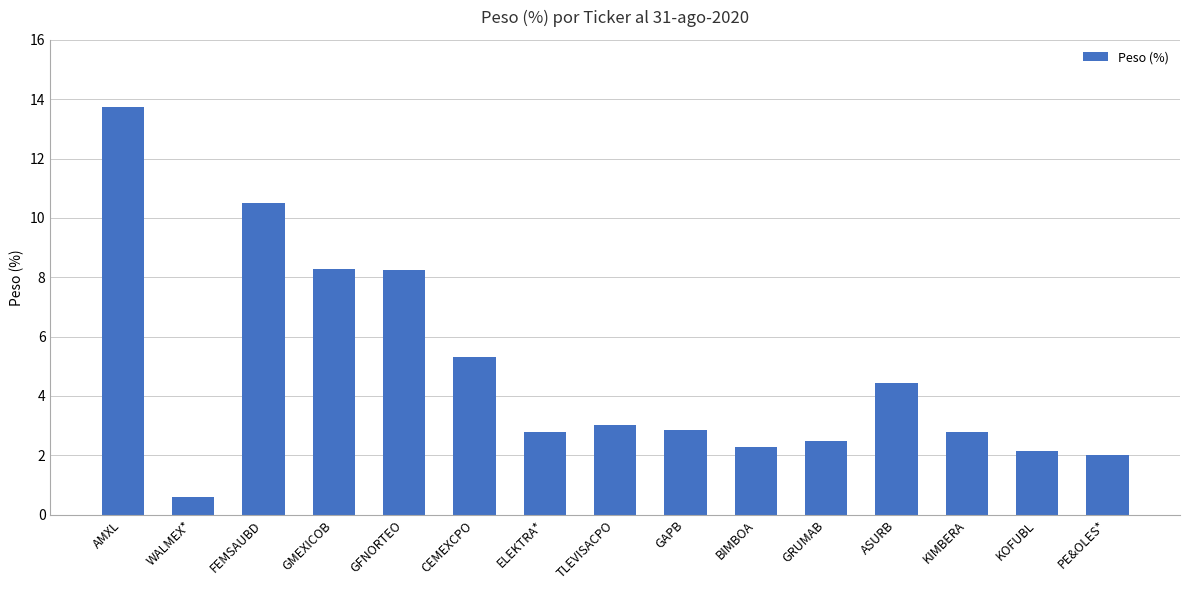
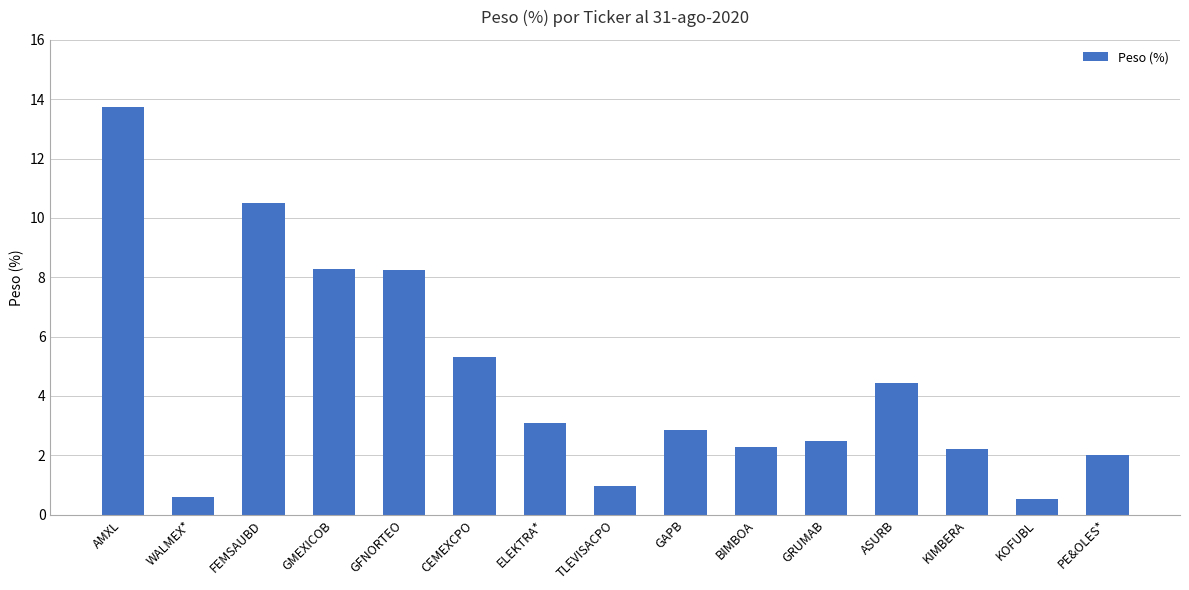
ELEKTRA*: 2.8 -> 3.1
TLEVISACPO: 3.0 -> 1.0
KIMBERA: 2.8 -> 2.2
KOFUBL: 2.1 -> 0.5
